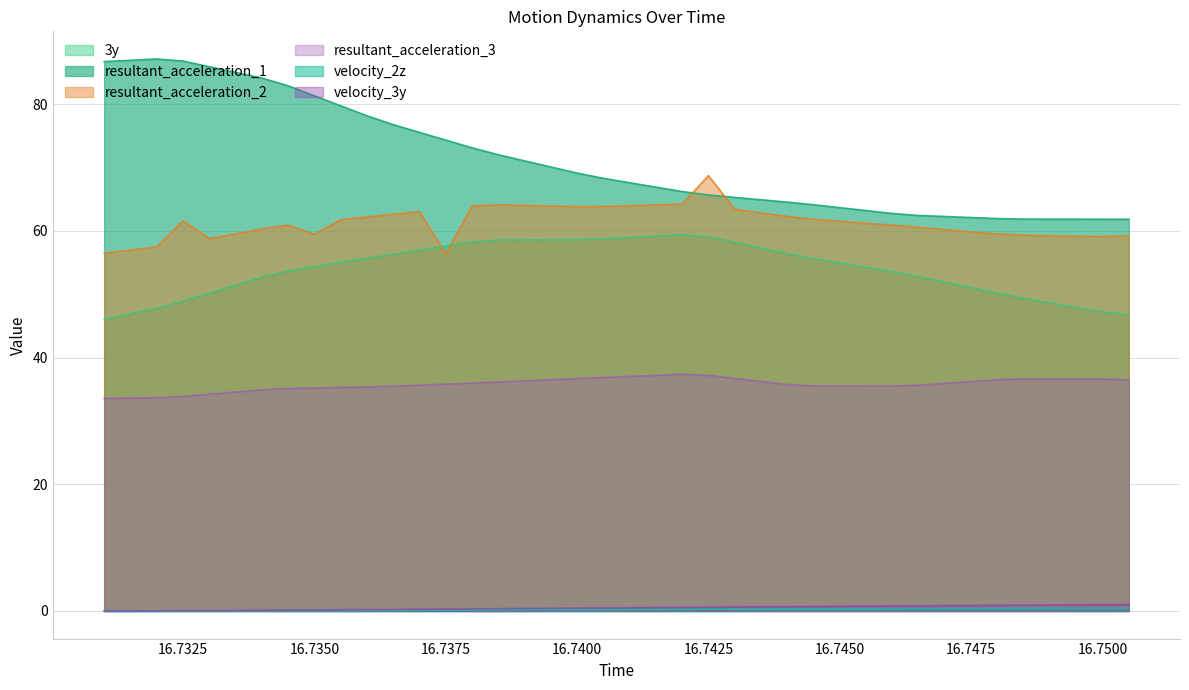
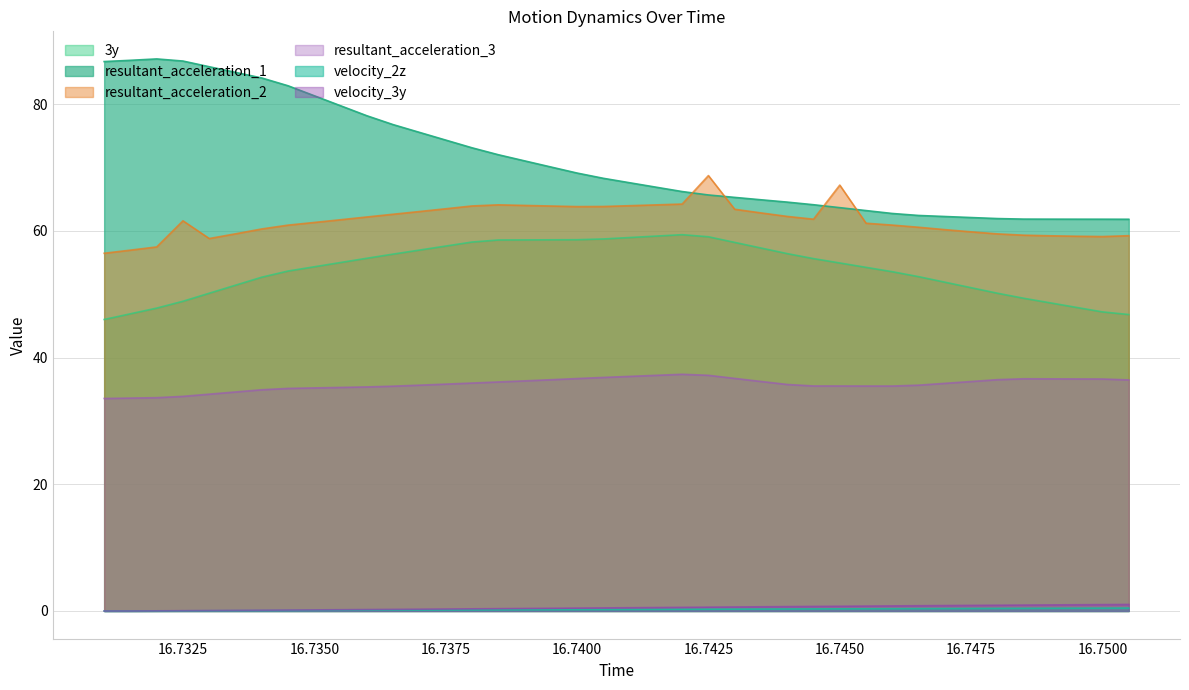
resultant_acceleration_2, 16.7350: 59 -> 61
resultant_acceleration_2, 16.7375: 56 -> 63
resultant_acceleration_2, 16.7450: 62 -> 67
